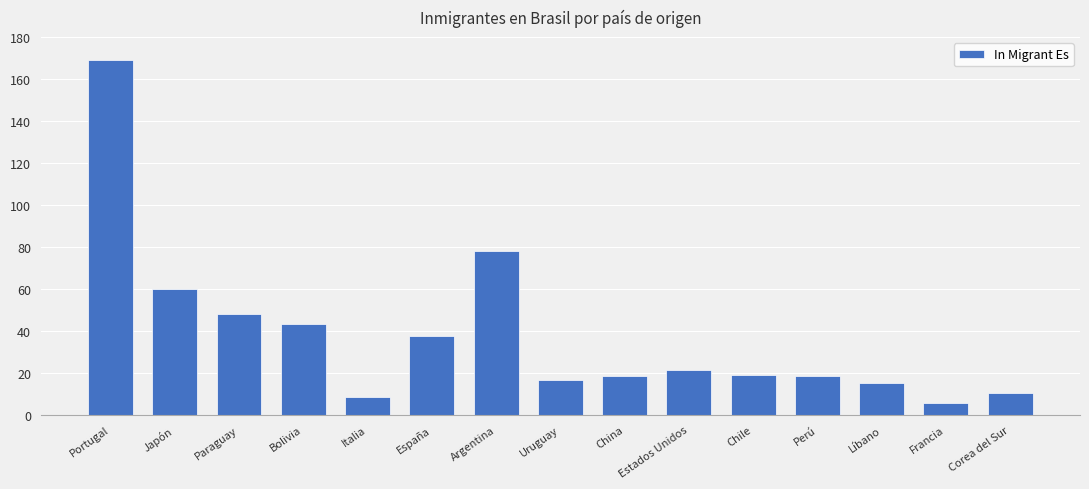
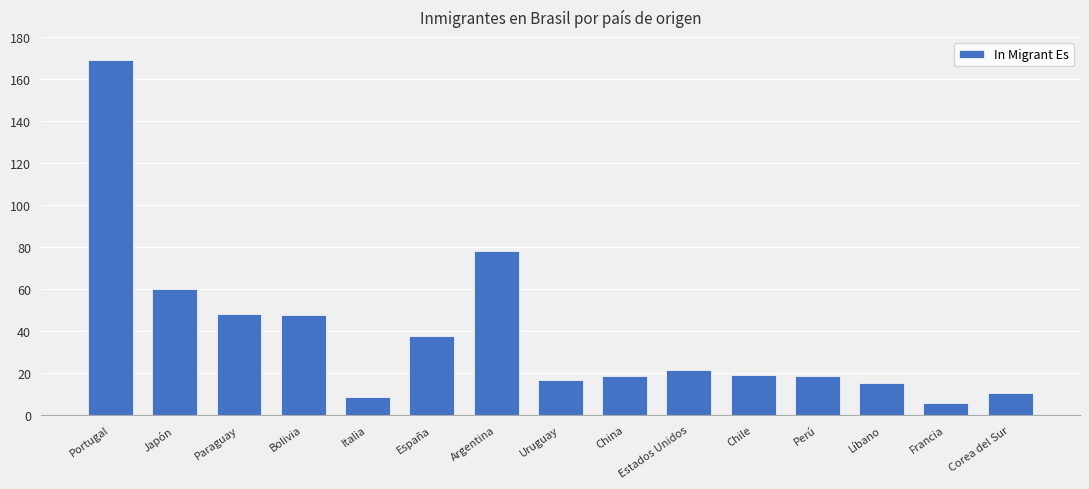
Bolivia: 43 -> 48
